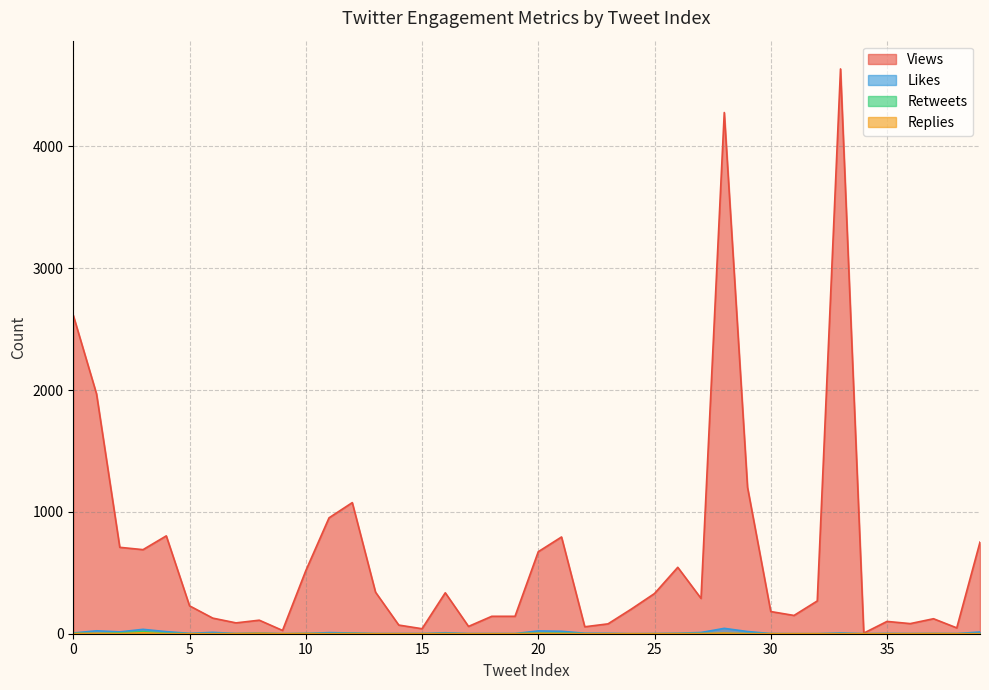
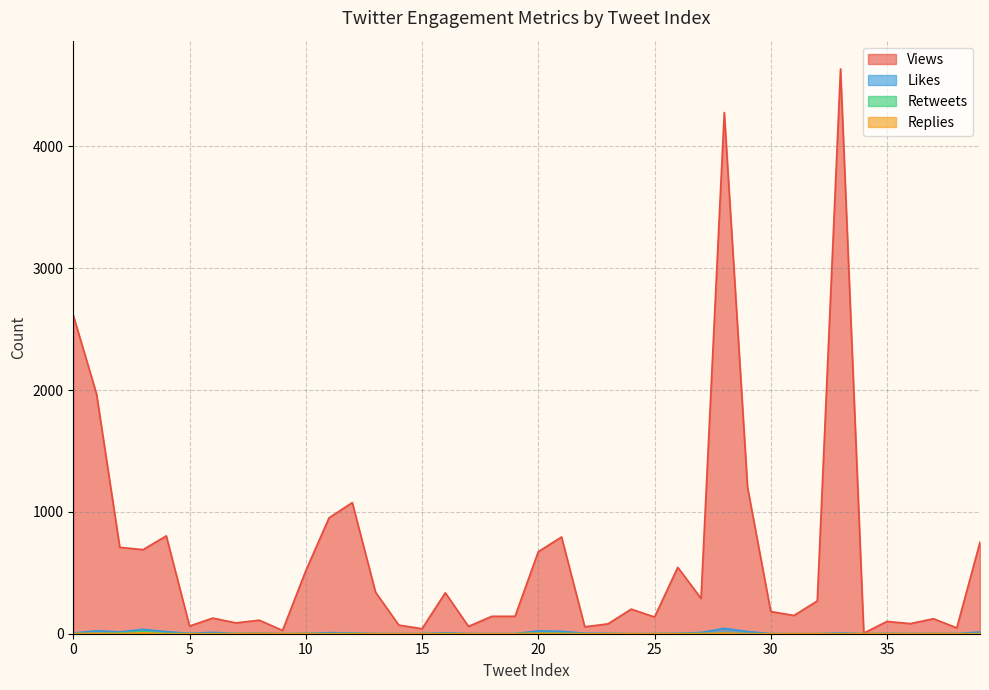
Views, 5: 230 -> 60
Views, 25: 330 -> 140
